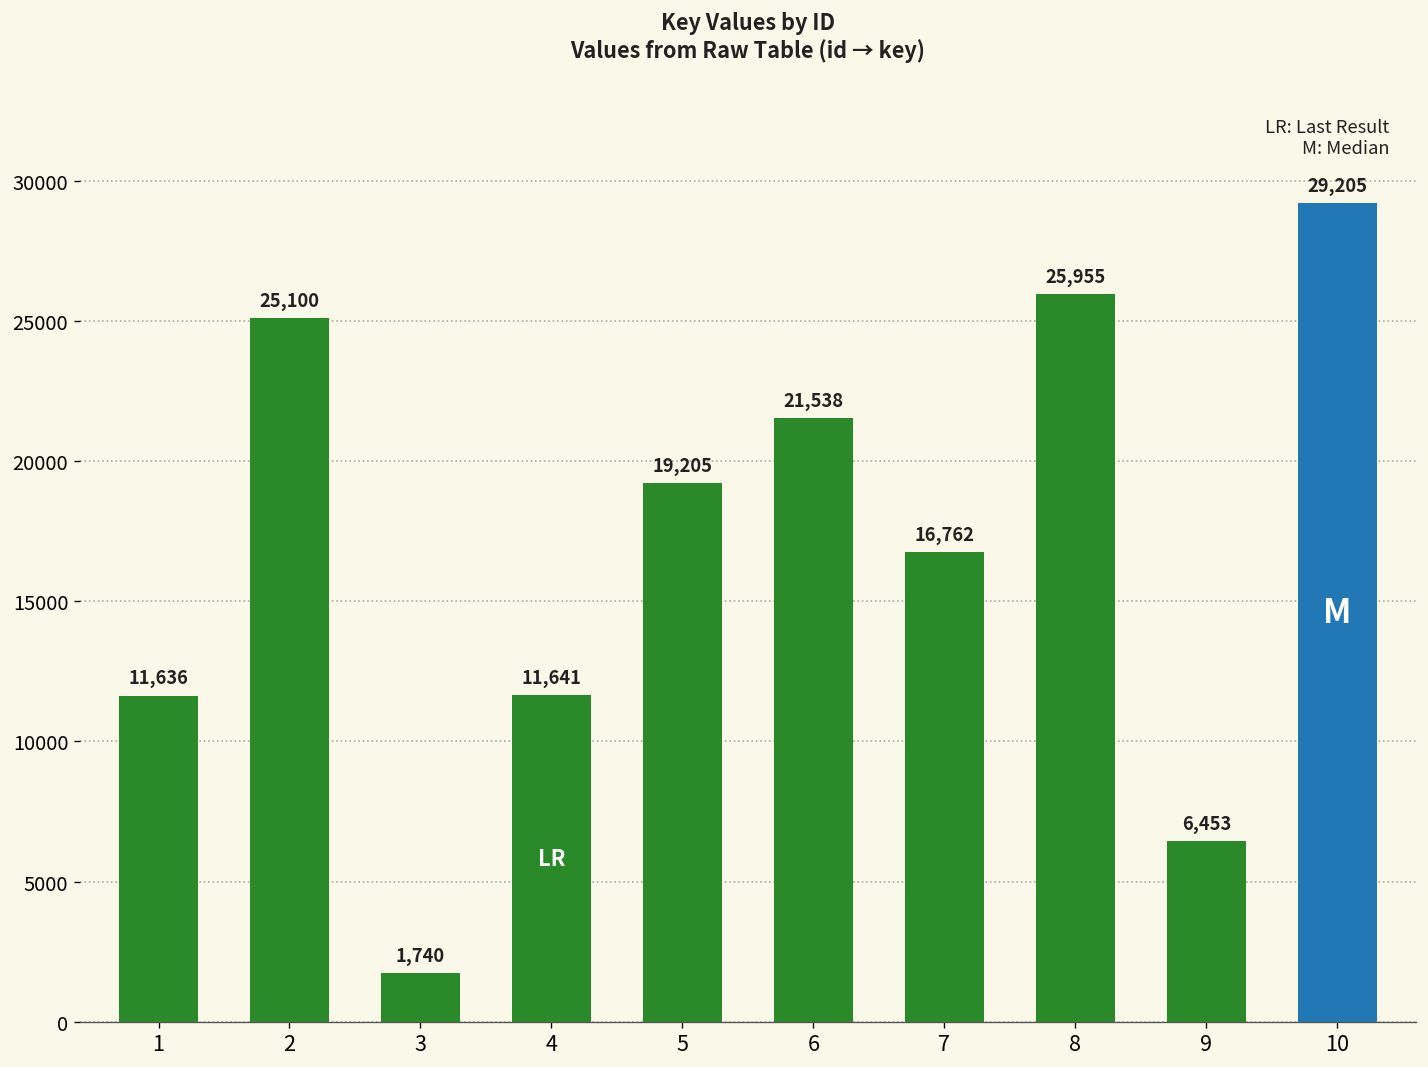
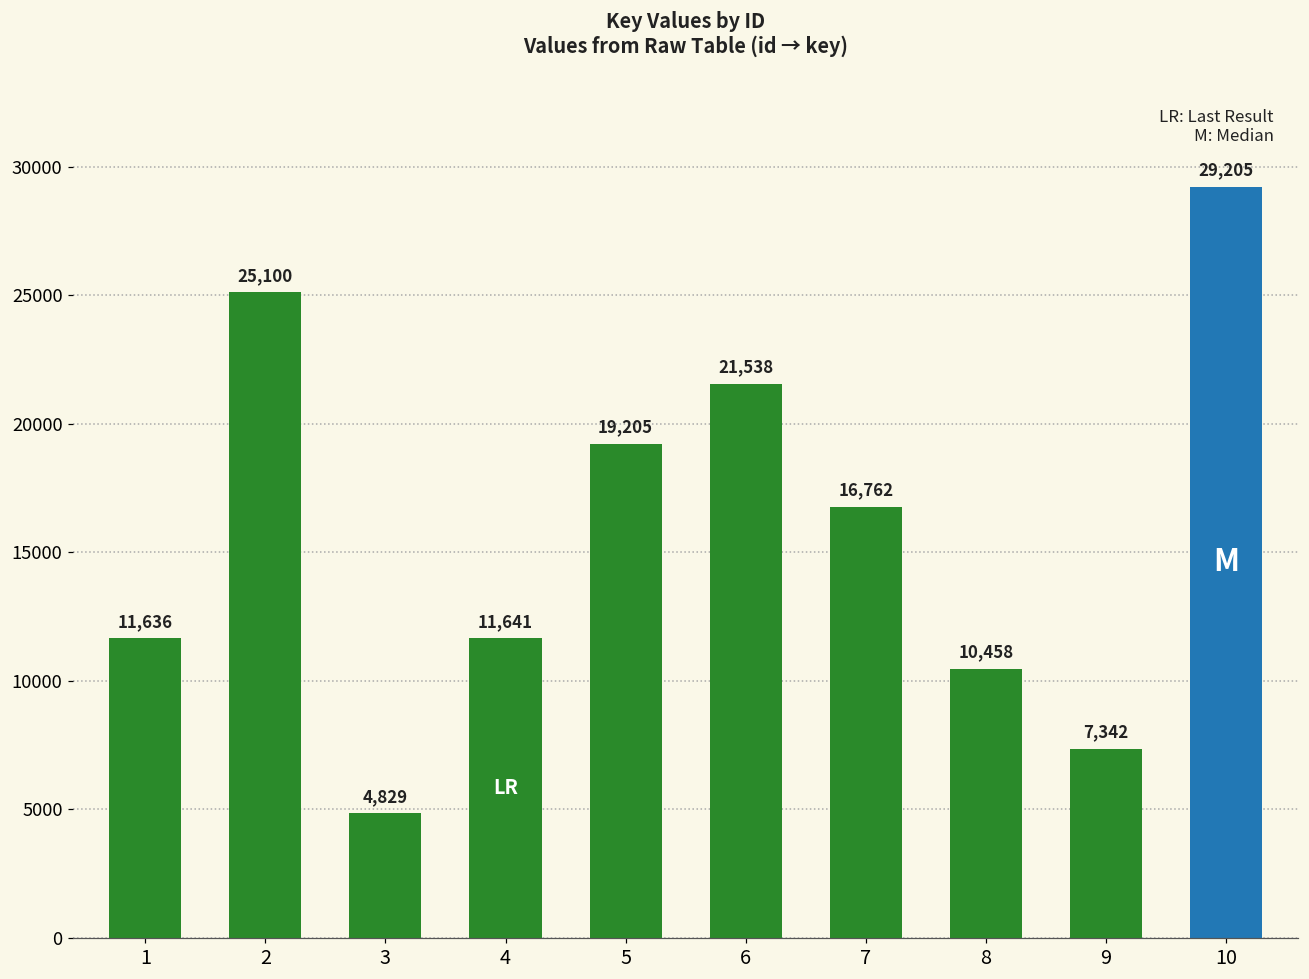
3: 1,740 -> 4,829
8: 25,955 -> 10,458
9: 6,453 -> 7,342
